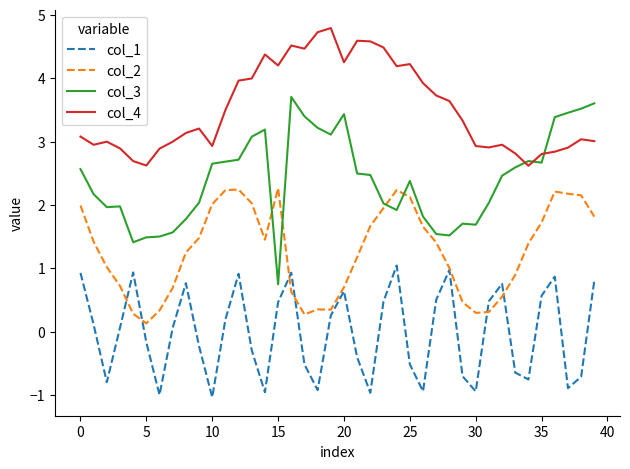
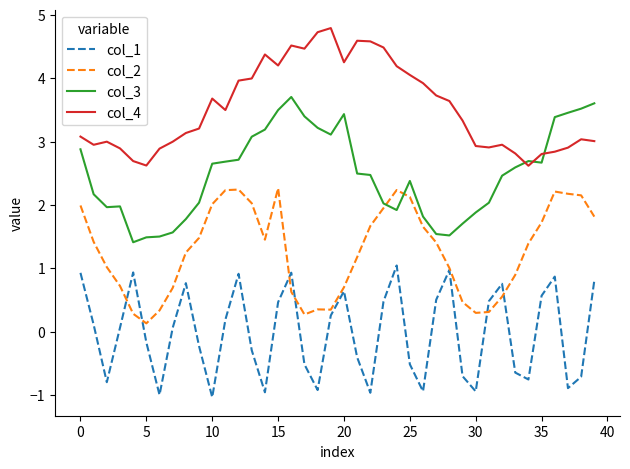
col_3, 0: 2.6 -> 2.9
col_4, 10: 2.9 -> 3.7
col_3, 15: 0.7 -> 3.5
col_4, 25: 4.2 -> 4.1
col_3, 30: 1.7 -> 1.9
